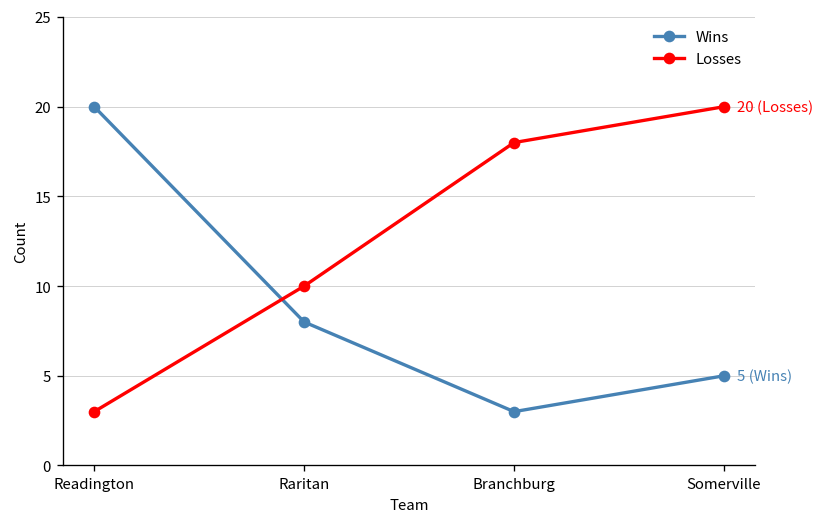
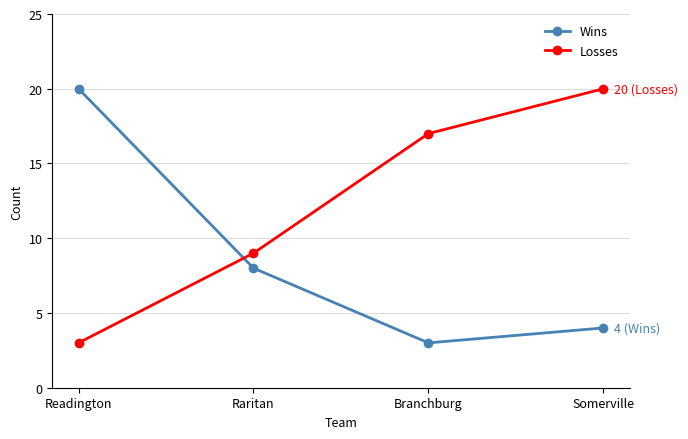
Losses, Raritan: 10 -> 9
Losses, Branchburg: 18 -> 17
Wins, Somerville: 5 -> 4
